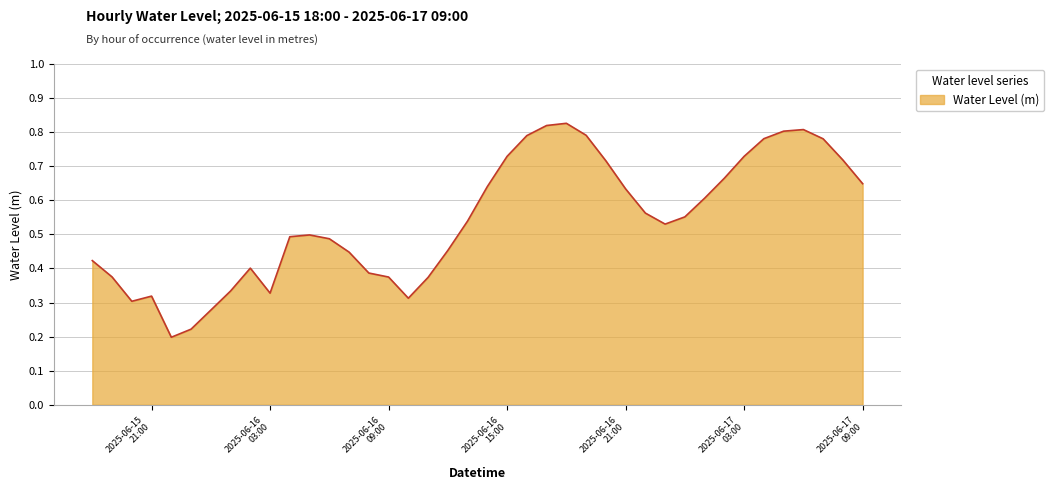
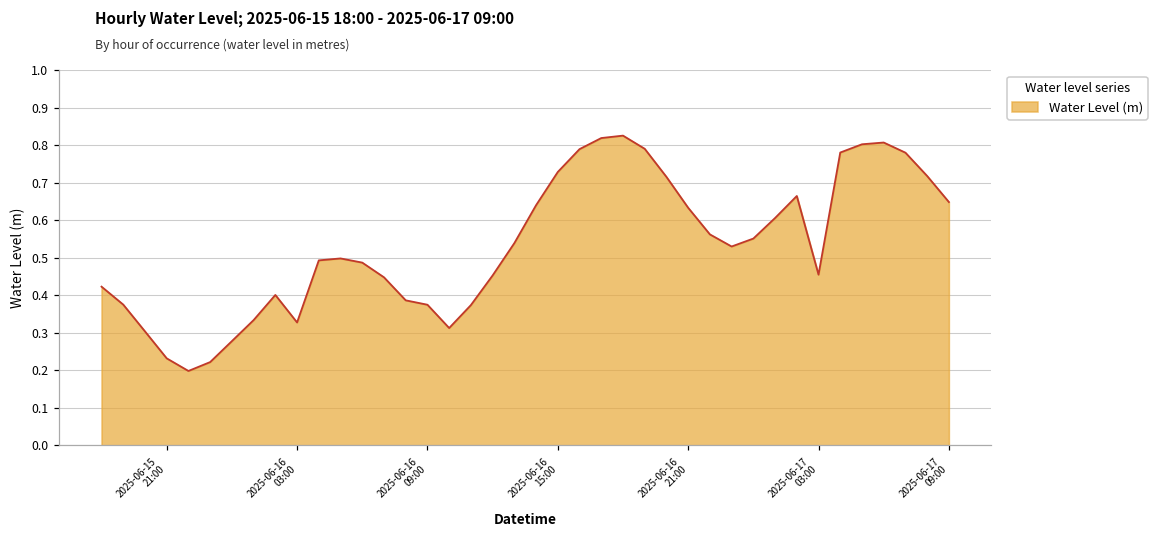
2025-06-15 21:00: 0.32 -> 0.23
2025-06-17 03:00: 0.73 -> 0.46
